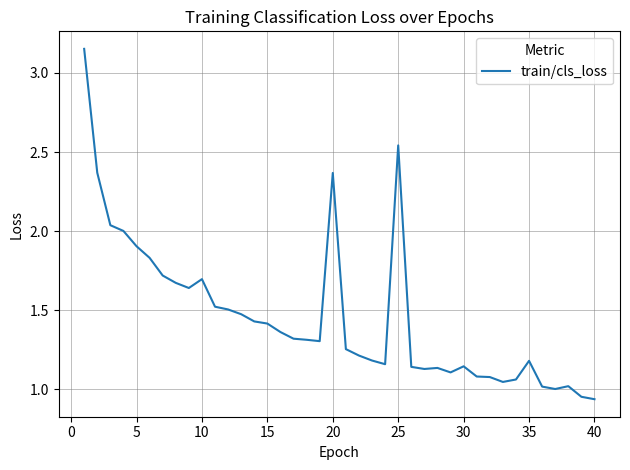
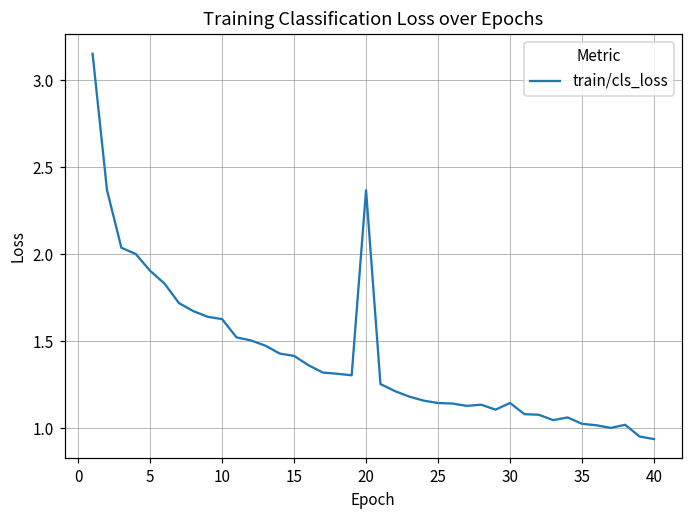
10: 1.70 -> 1.63
25: 2.54 -> 1.14
35: 1.18 -> 1.02
